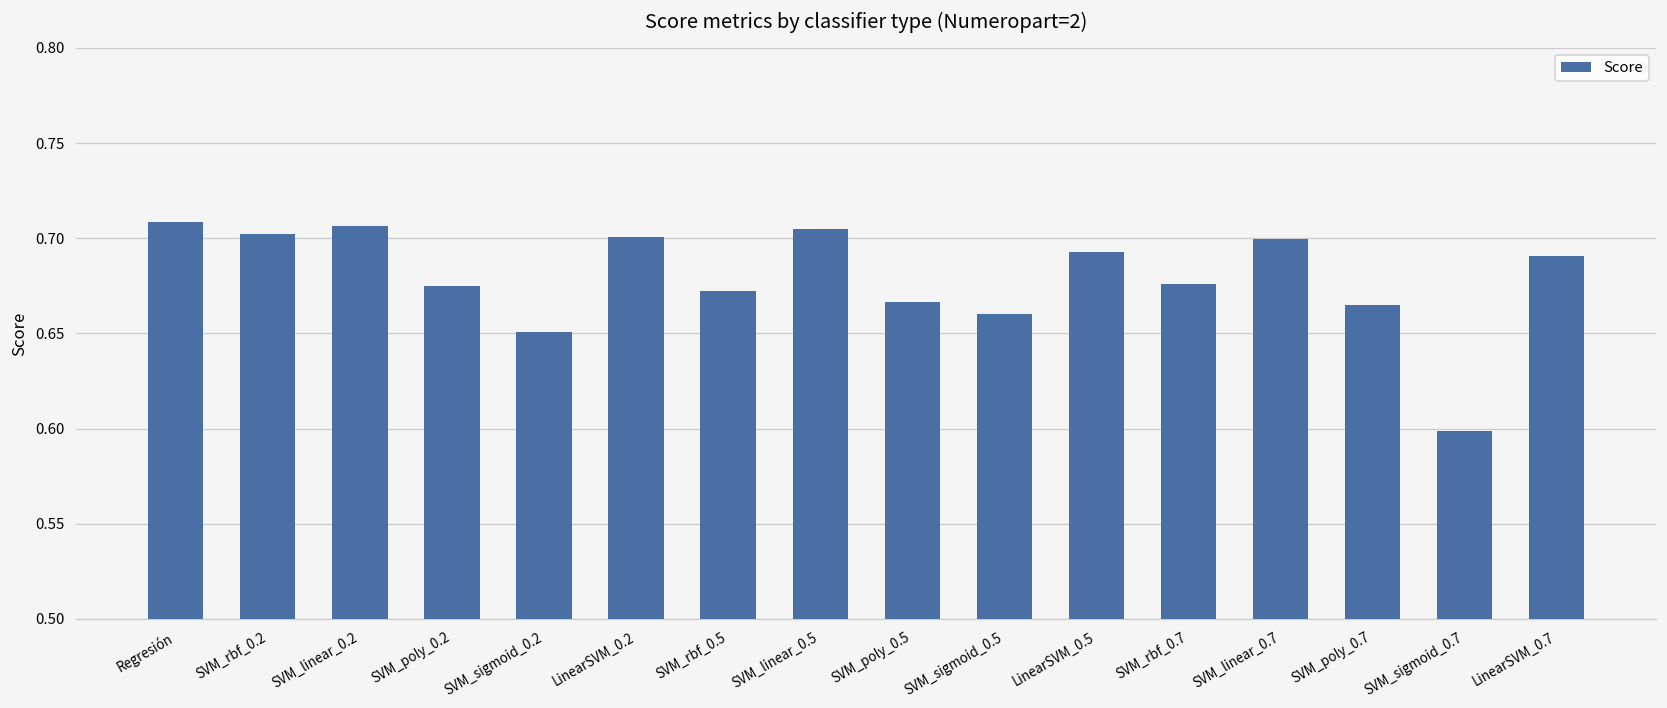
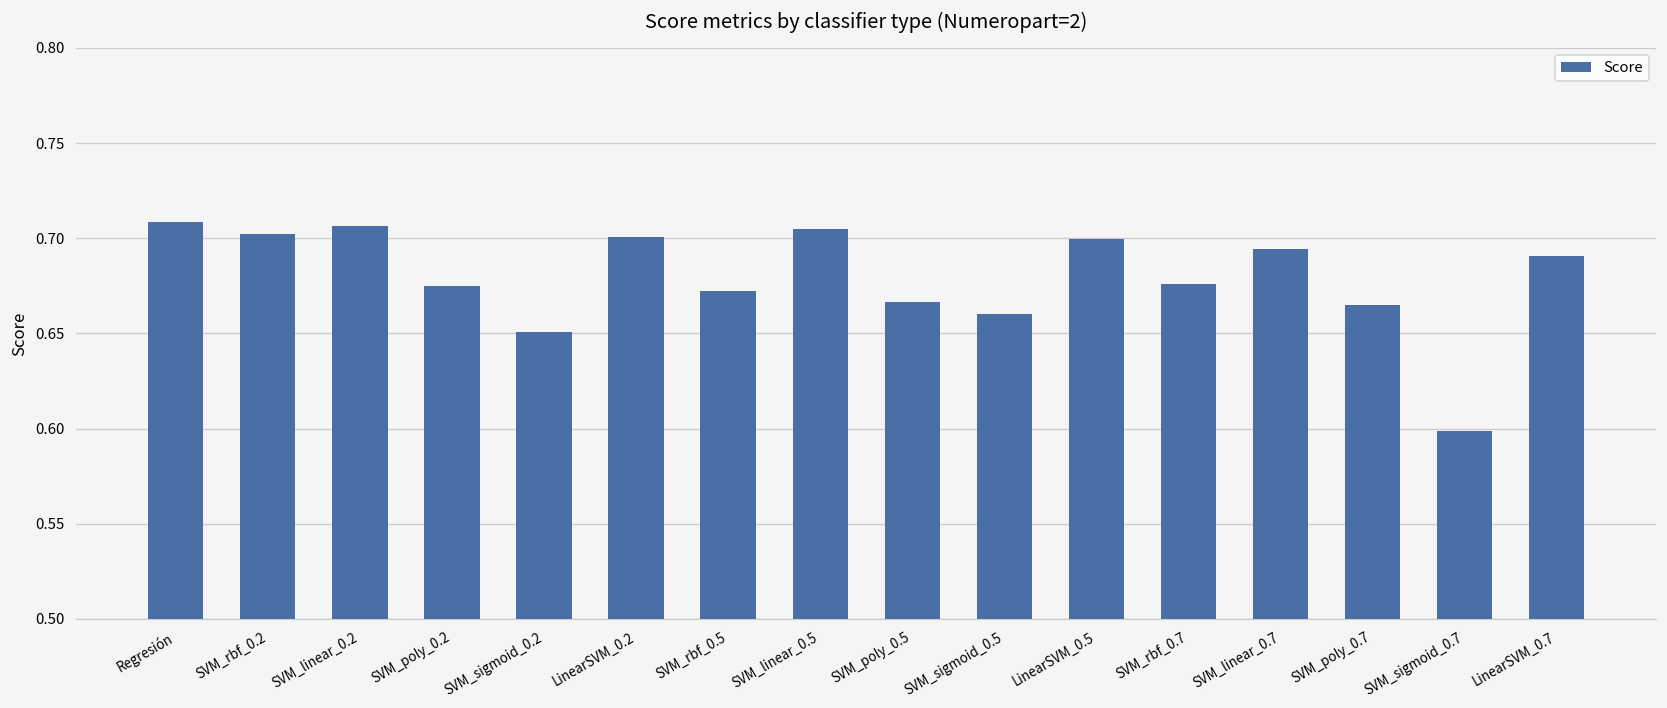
LinearSVM_0.5: 0.693 -> 0.700
SVM_linear_0.7: 0.700 -> 0.694
